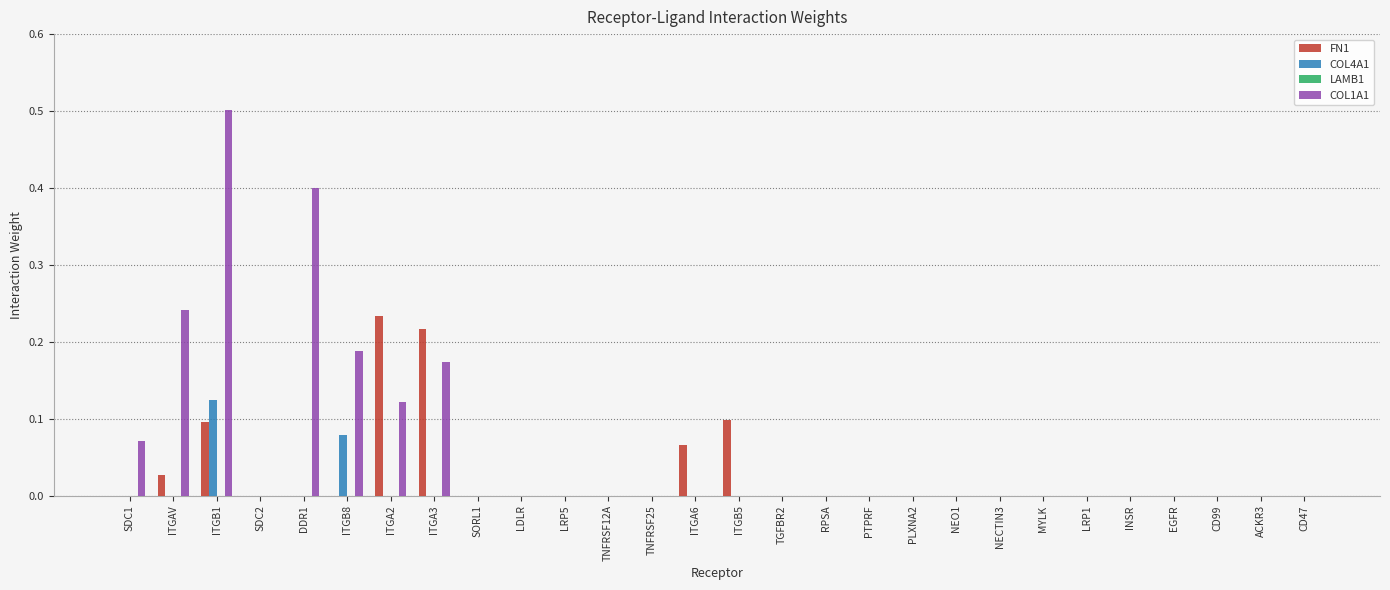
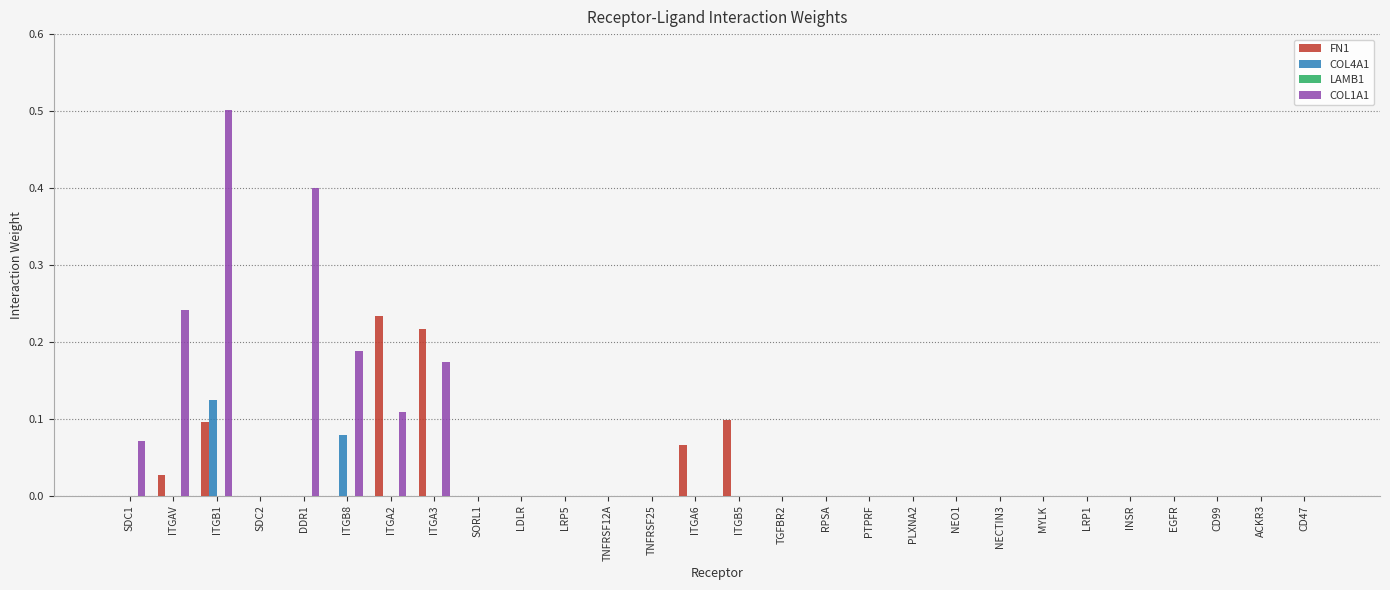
COL1A1, ITGA2: 0.12 -> 0.11
